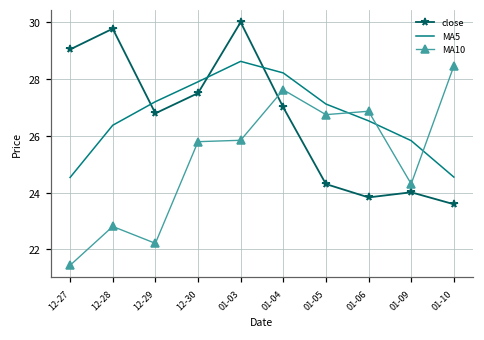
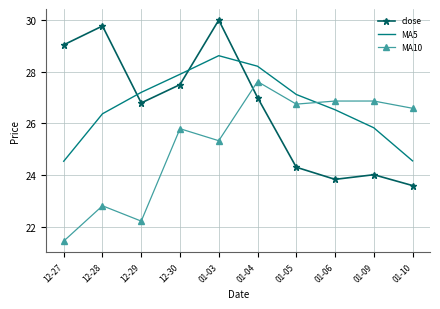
MA10, 01-03: 25.8 -> 25.3
MA10, 01-09: 24.3 -> 26.9
MA10, 01-10: 28.5 -> 26.6
